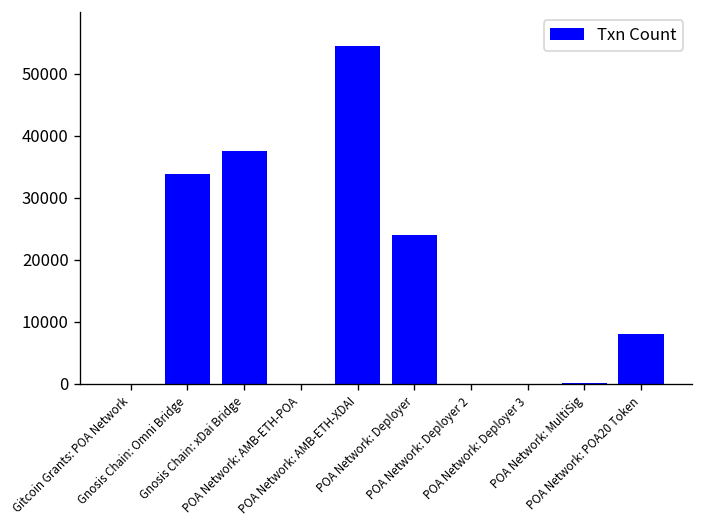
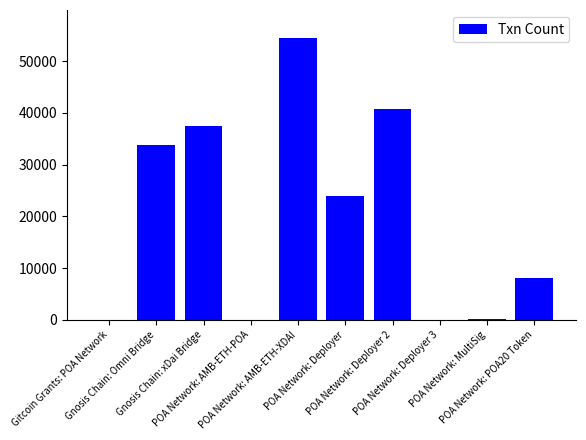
POA Network: Deployer 2: 0 -> 41000
